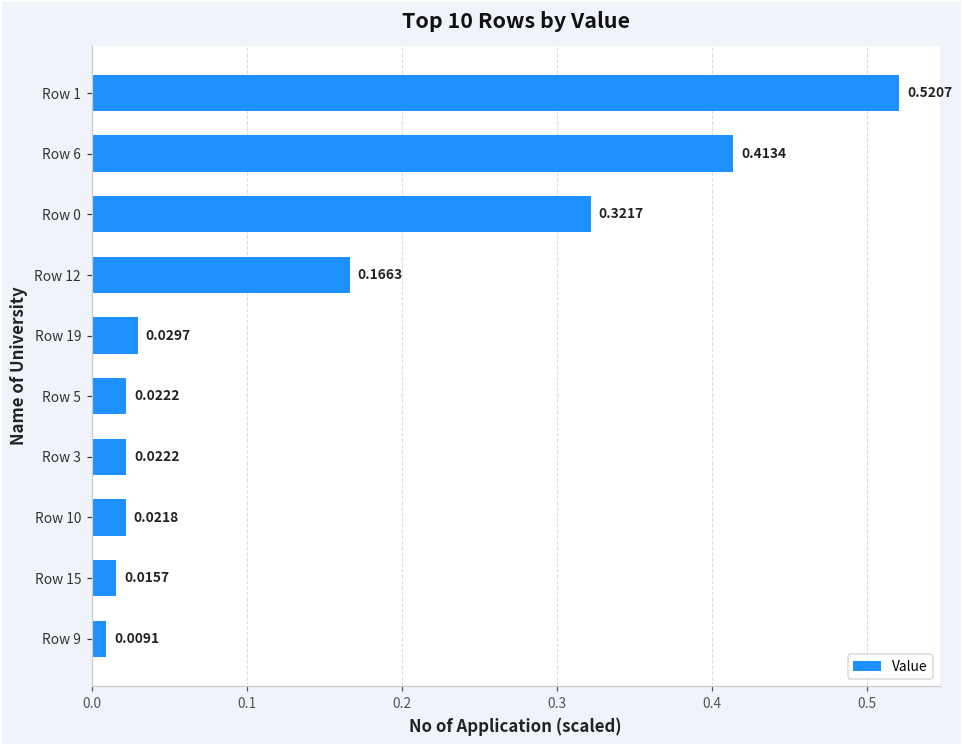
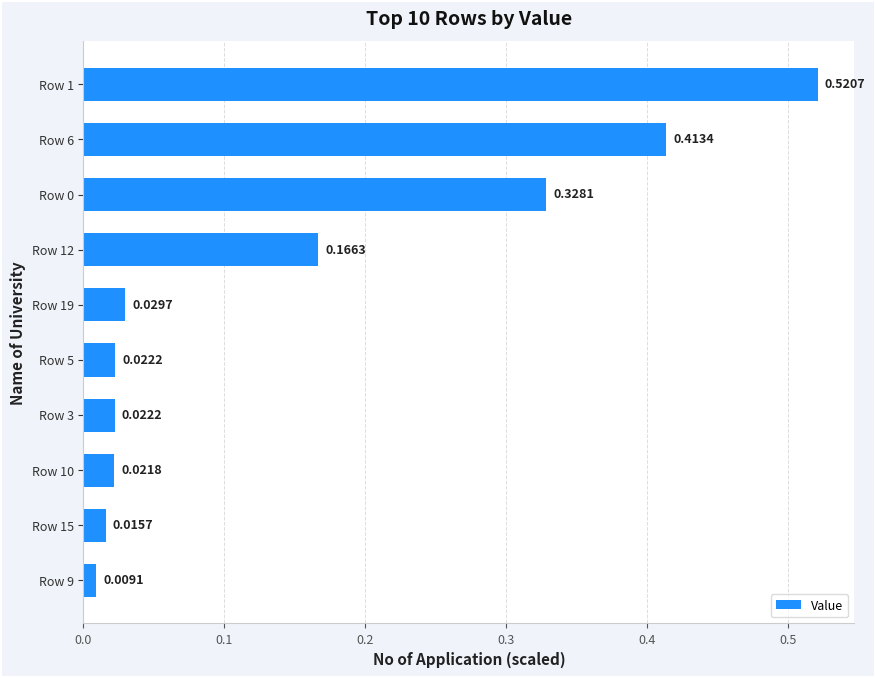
Row 0: 0.3217 -> 0.3281
